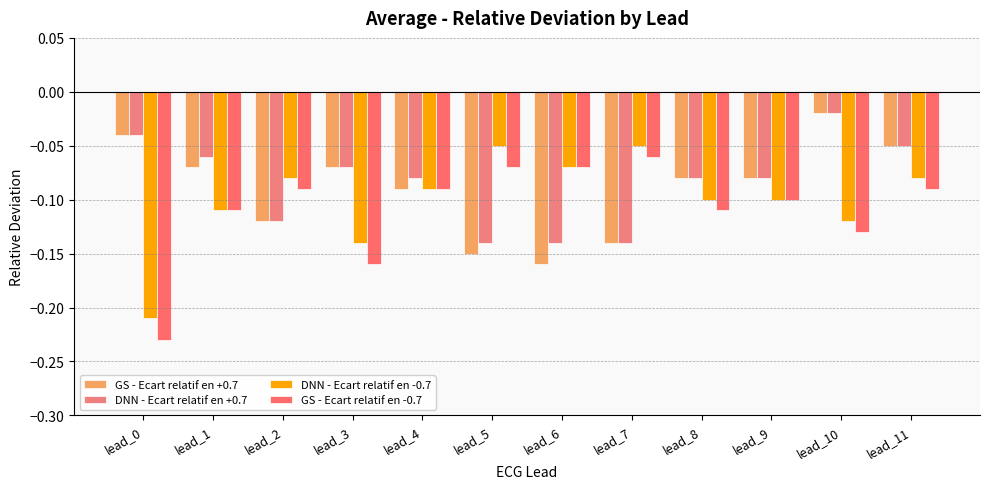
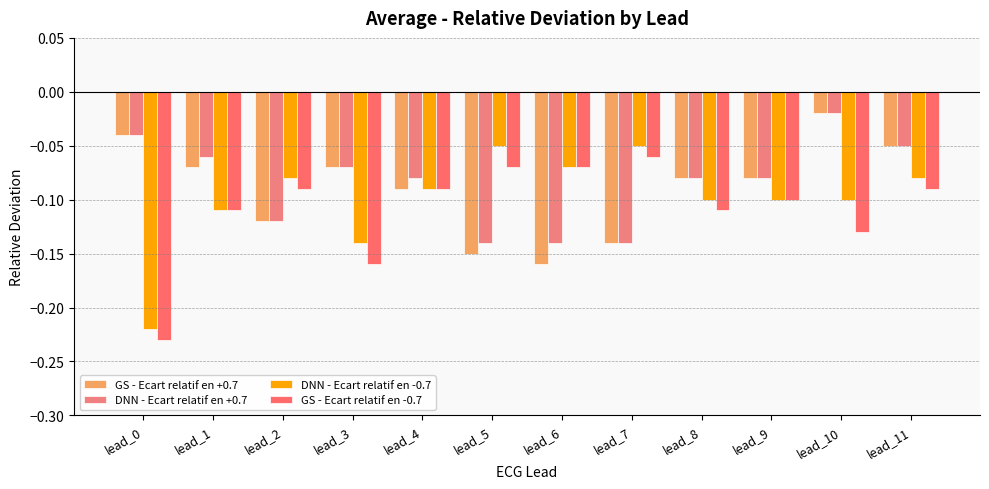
DNN - Ecart relatif en -0.7, lead_0: -0.21 -> -0.22
DNN - Ecart relatif en -0.7, lead_10: -0.12 -> -0.10
